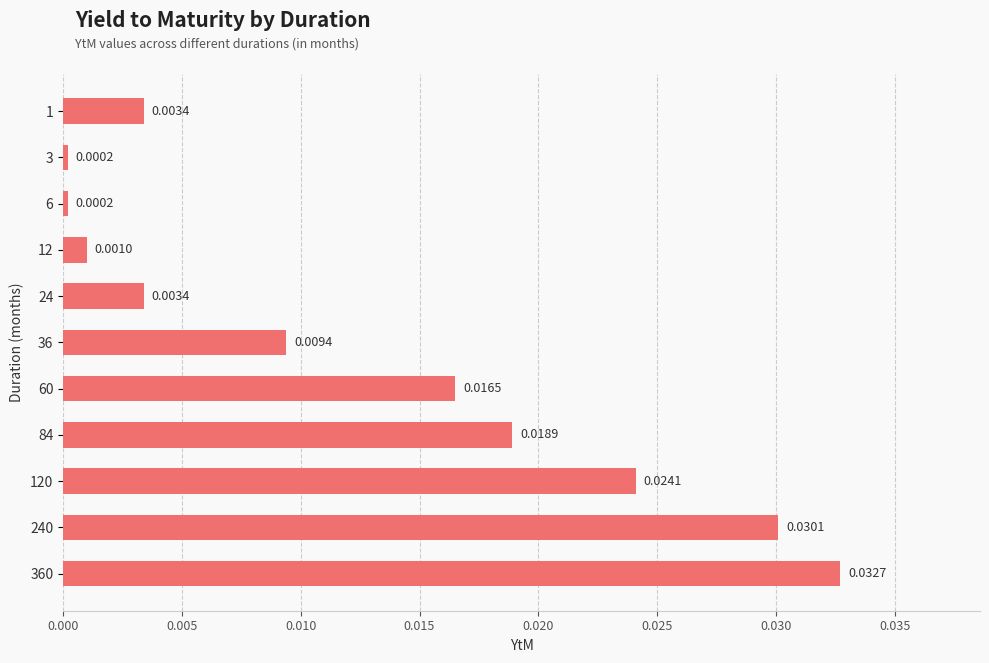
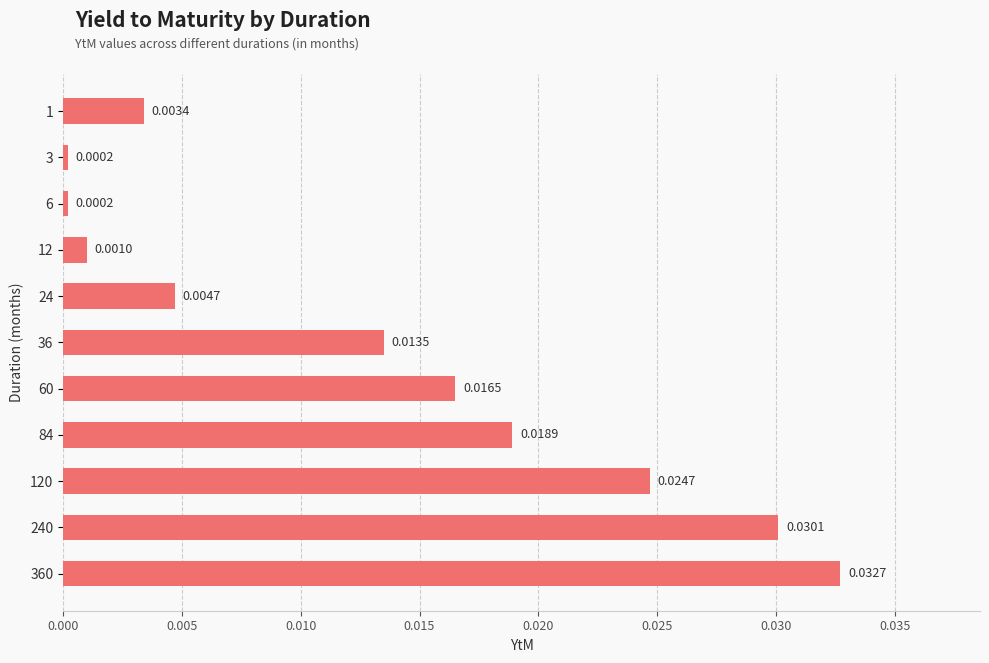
24: 0.0034 -> 0.0047
36: 0.0094 -> 0.0135
120: 0.0241 -> 0.0247
